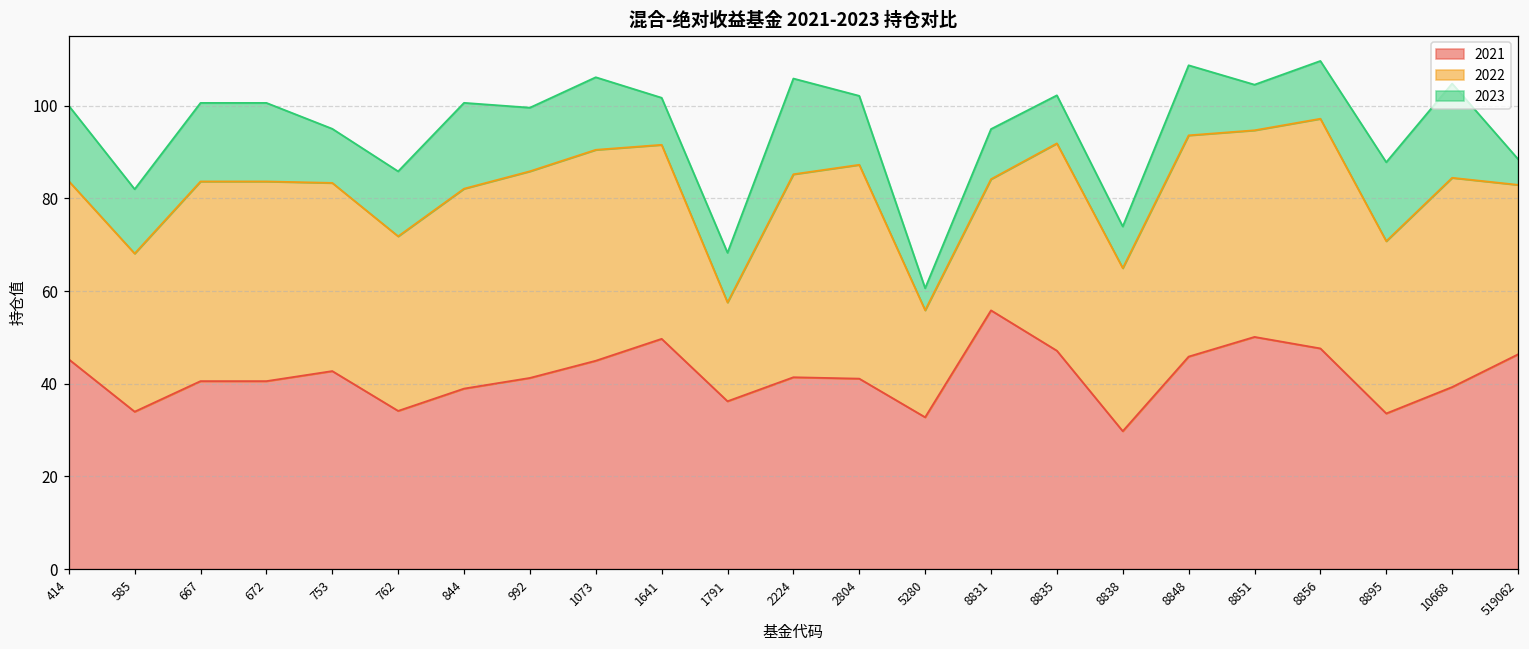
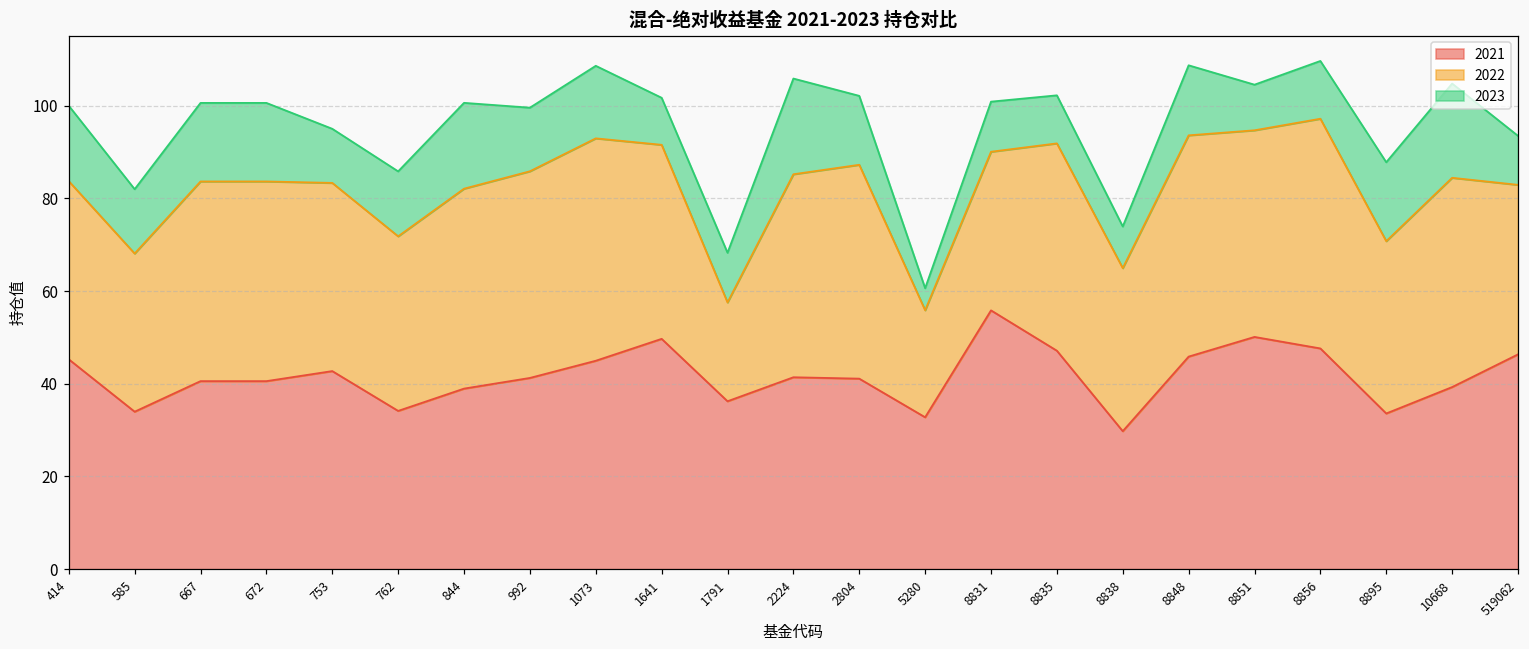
2022, 1073: 46 -> 48
2022, 8831: 28 -> 34
2023, 519062: 6 -> 11
